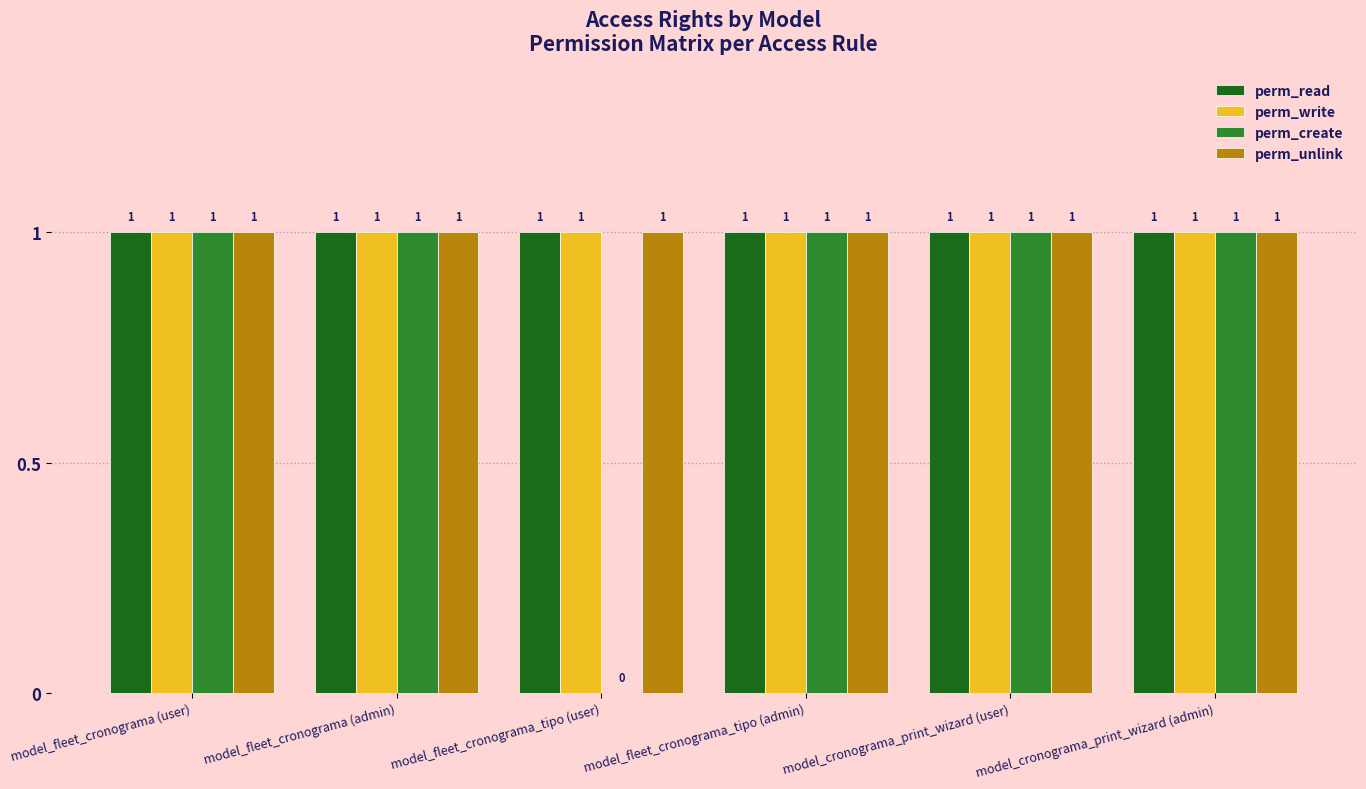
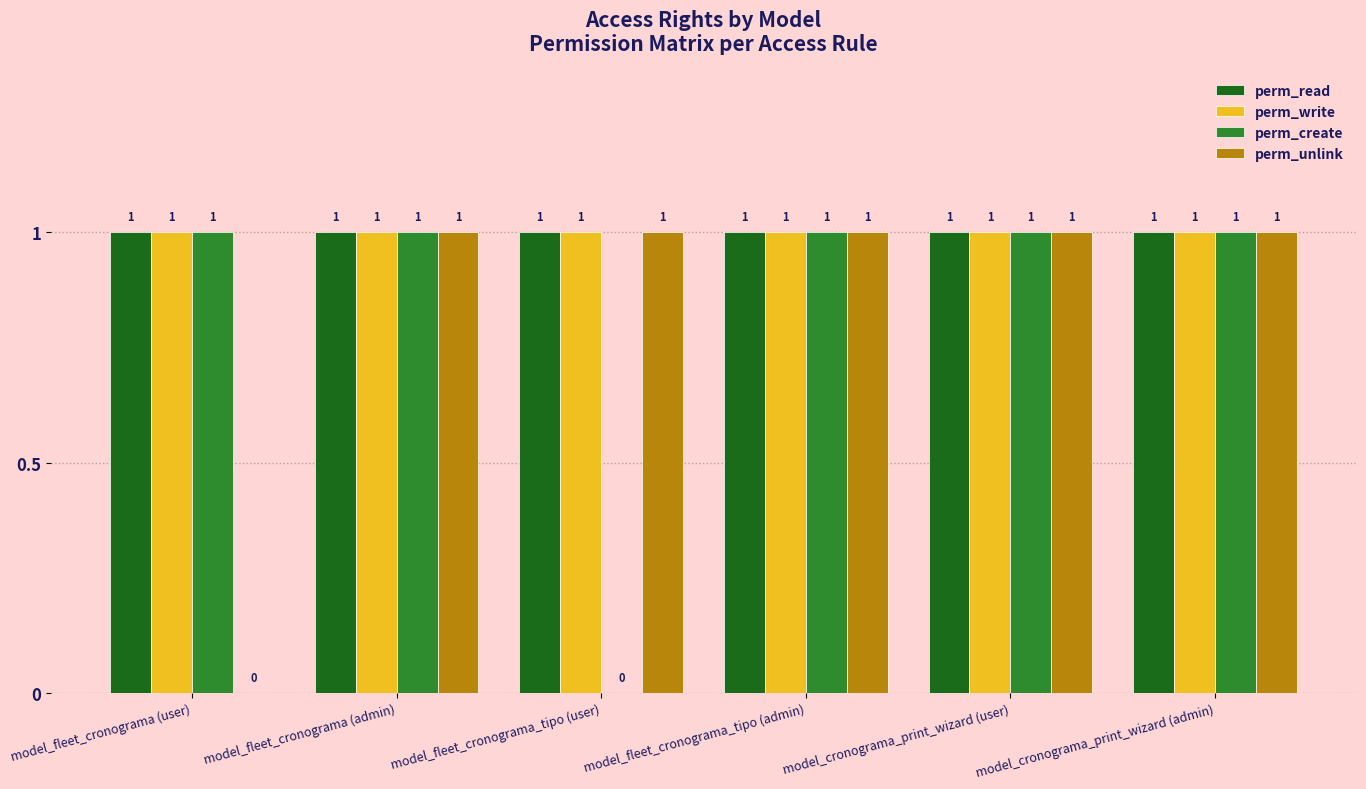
perm_unlink, model_fleet_cronograma (user): 1 -> 0
